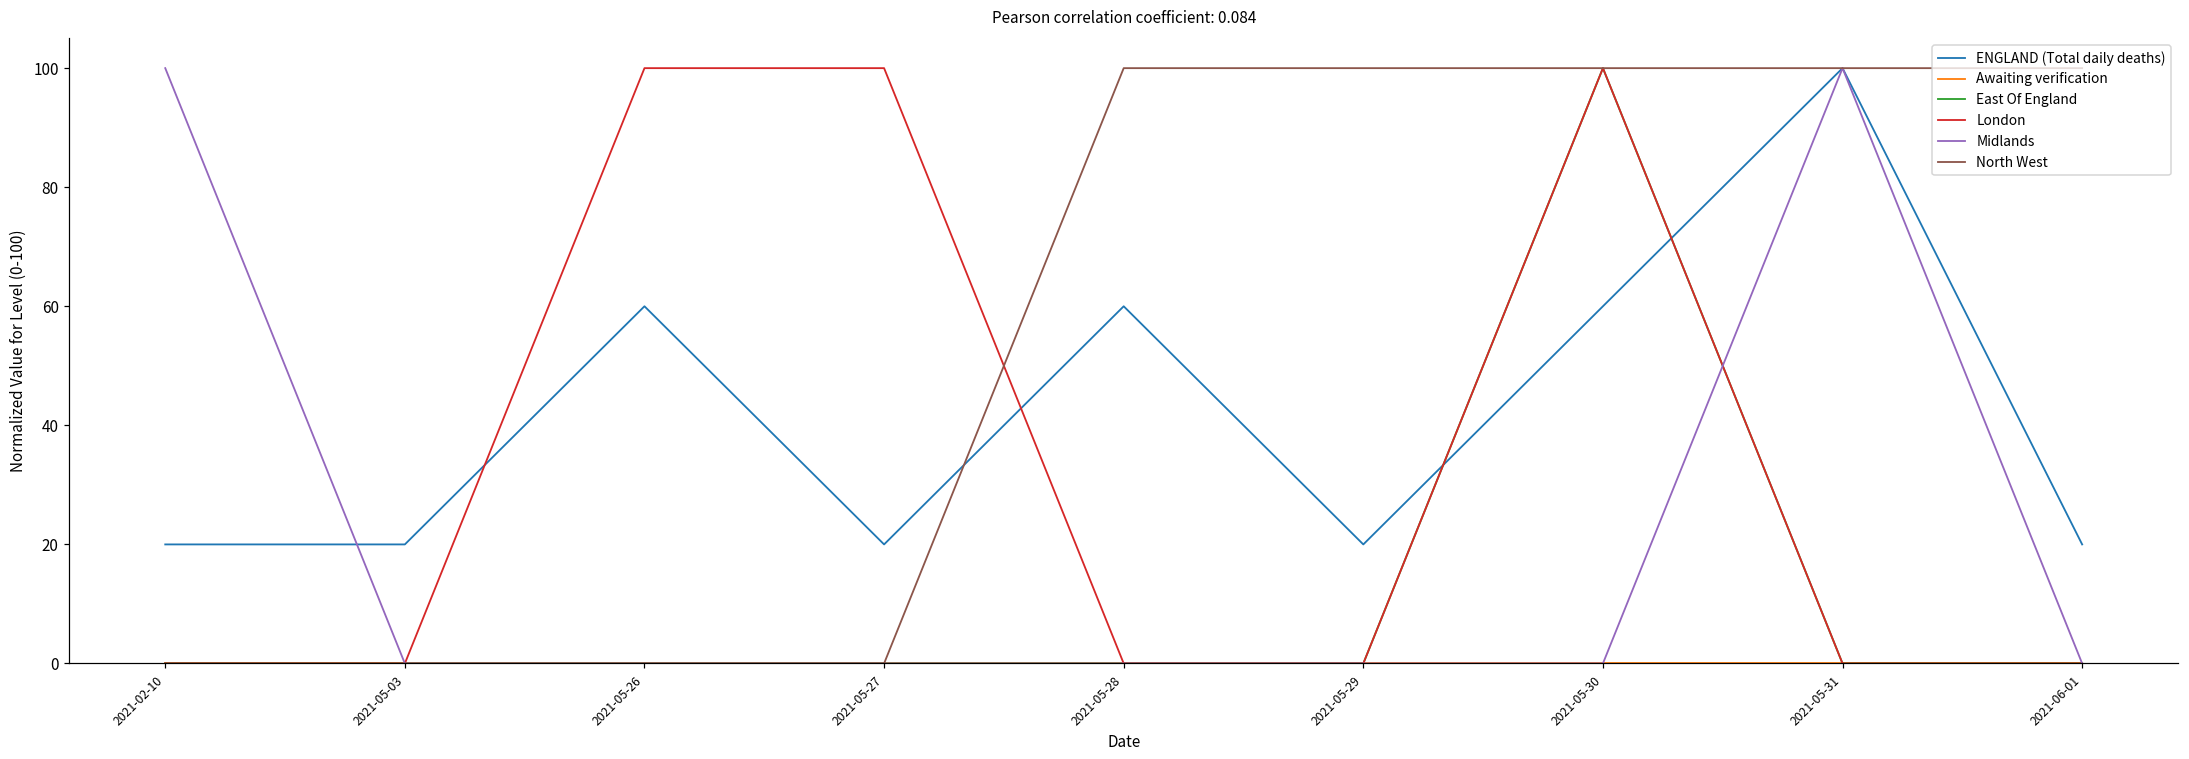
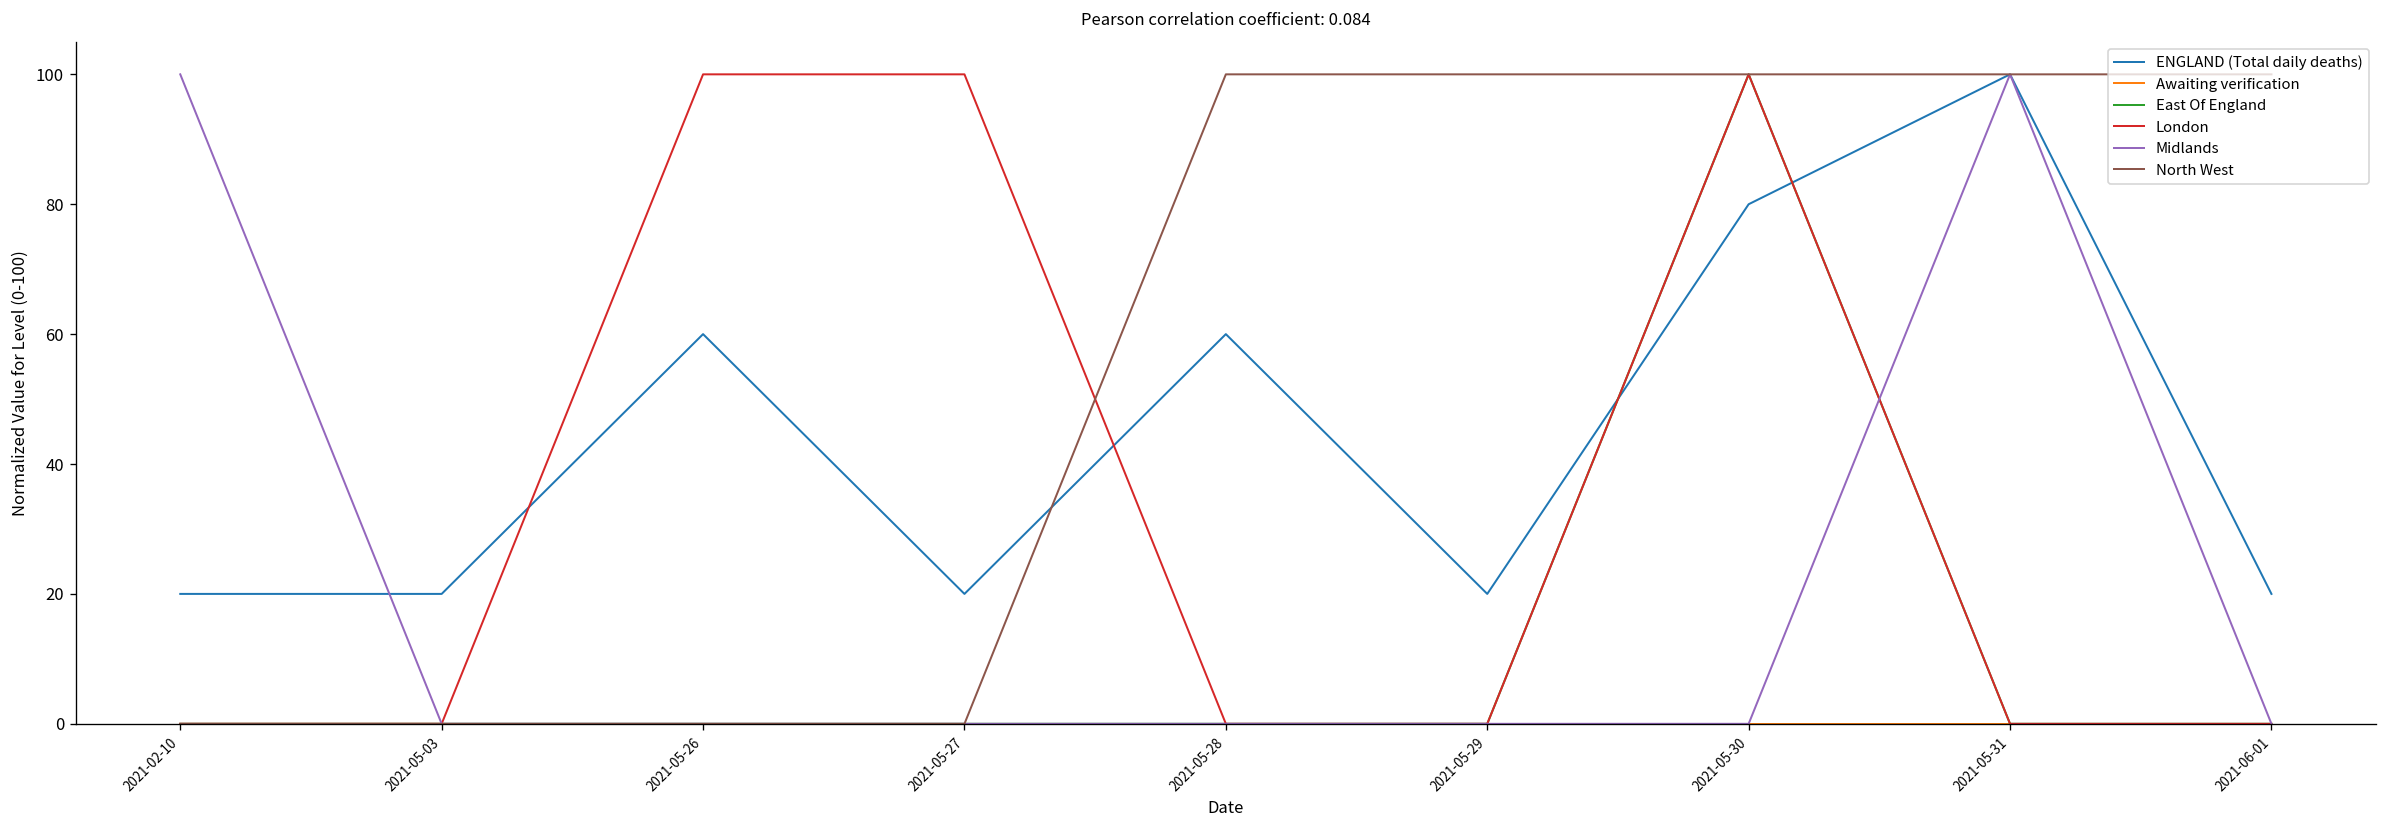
ENGLAND (Total daily deaths), 2021-05-30: 60 -> 80
